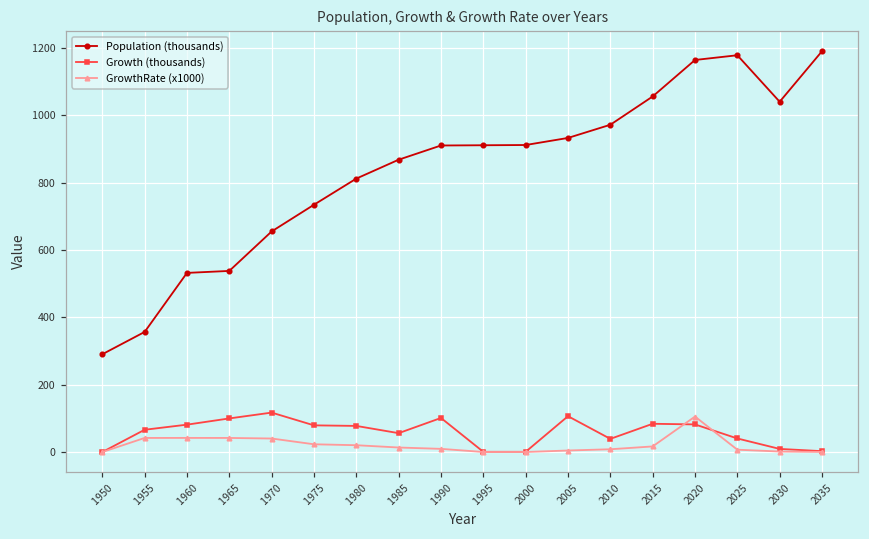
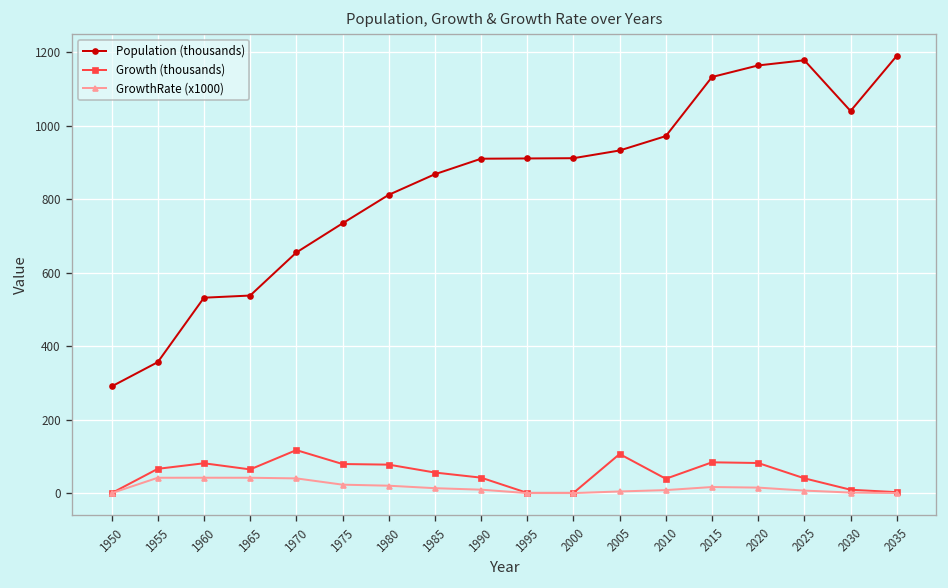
Growth (thousands), 1965: 100 -> 60
Growth (thousands), 1990: 100 -> 40
Population (thousands), 2015: 1060 -> 1130
GrowthRate (x1000), 2020: 110 -> 20
